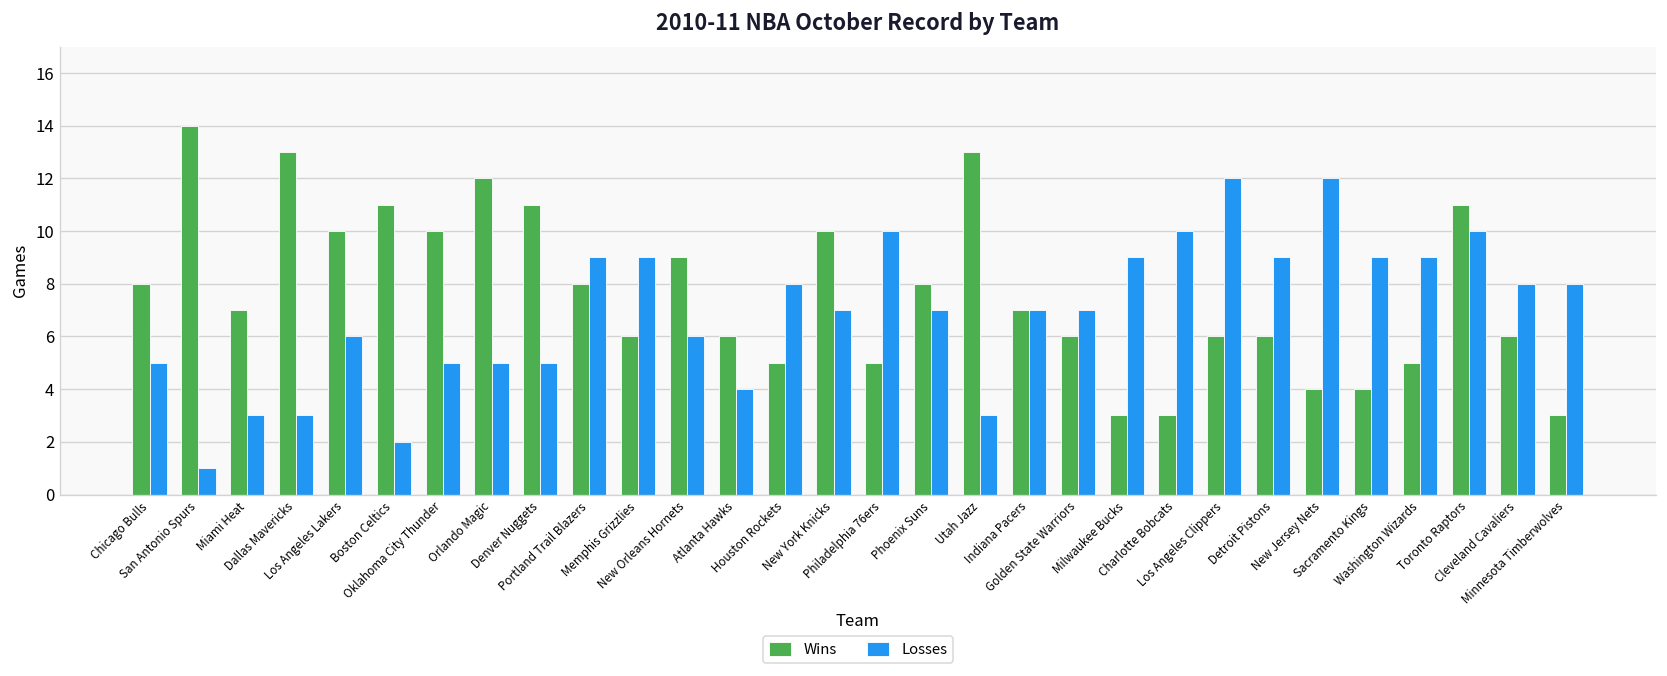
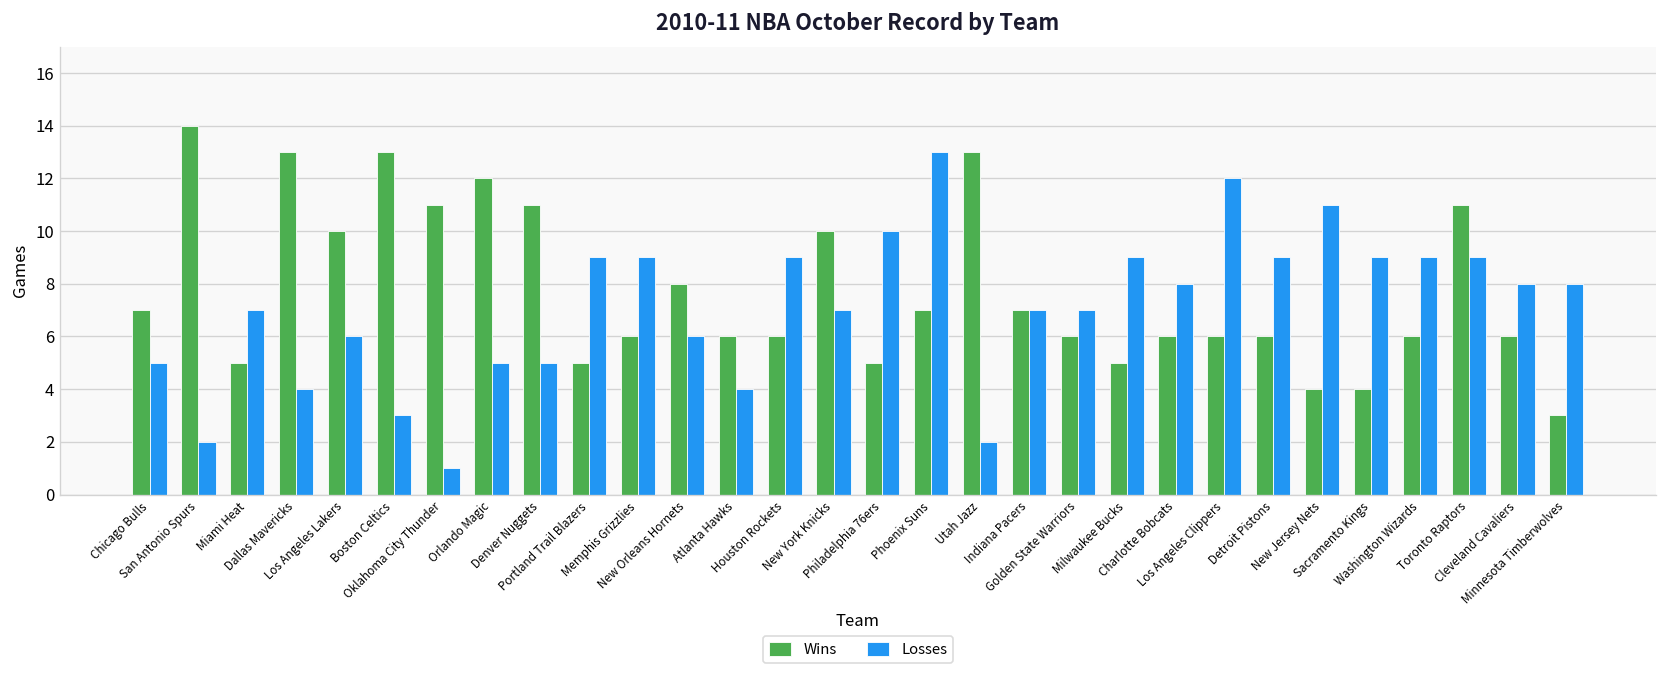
Wins, Chicago Bulls: 8 -> 7
Losses, San Antonio Spurs: 1 -> 2
Wins, Miami Heat: 7 -> 5
Losses, Miami Heat: 3 -> 7
Losses, Dallas Mavericks: 3 -> 4
Wins, Boston Celtics: 11 -> 13
Losses, Boston Celtics: 2 -> 3
Wins, Oklahoma City Thunder: 10 -> 11
Losses, Oklahoma City Thunder: 5 -> 1
Wins, Portland Trail Blazers: 8 -> 5
Wins, New Orleans Hornets: 9 -> 8
Wins, Houston Rockets: 5 -> 6
Losses, Houston Rockets: 8 -> 9
Wins, Phoenix Suns: 8 -> 7
Losses, Phoenix Suns: 7 -> 13
Losses, Utah Jazz: 3 -> 2
Wins, Milwaukee Bucks: 3 -> 5
Wins, Charlotte Bobcats: 3 -> 6
Losses, Charlotte Bobcats: 10 -> 8
Losses, New Jersey Nets: 12 -> 11
Wins, Washington Wizards: 5 -> 6
Losses, Toronto Raptors: 10 -> 9
